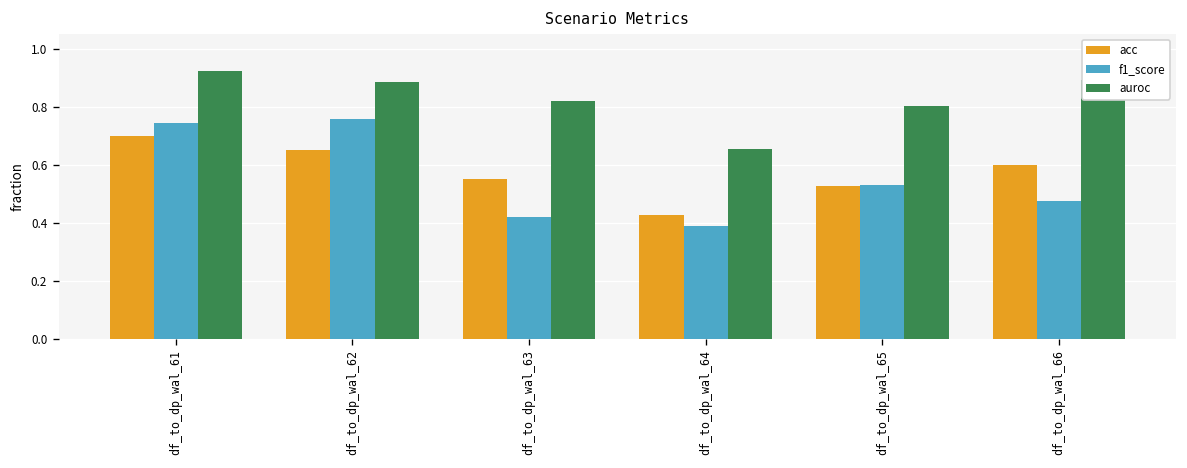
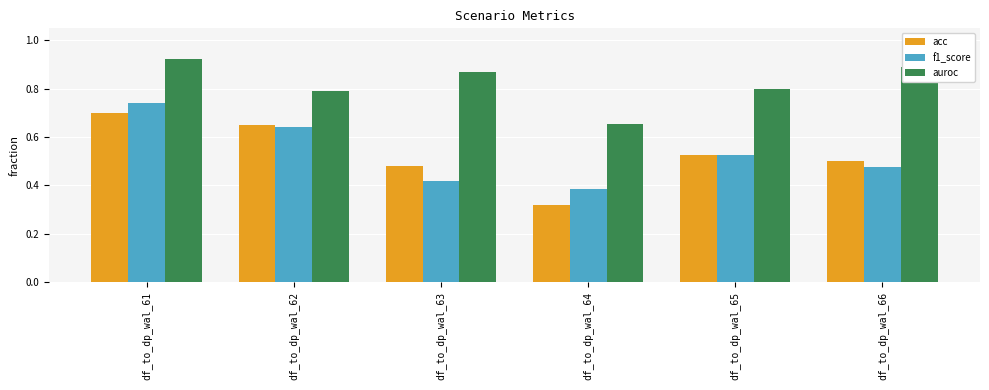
f1_score, df_to_dp_wal_62: 0.76 -> 0.64
auroc, df_to_dp_wal_62: 0.89 -> 0.79
acc, df_to_dp_wal_63: 0.55 -> 0.48
auroc, df_to_dp_wal_63: 0.82 -> 0.87
acc, df_to_dp_wal_64: 0.43 -> 0.32
acc, df_to_dp_wal_66: 0.6 -> 0.5
